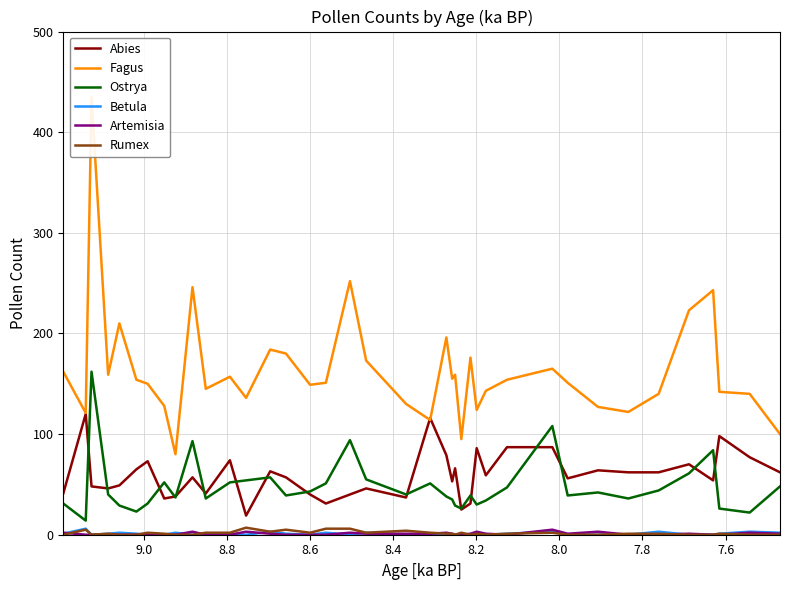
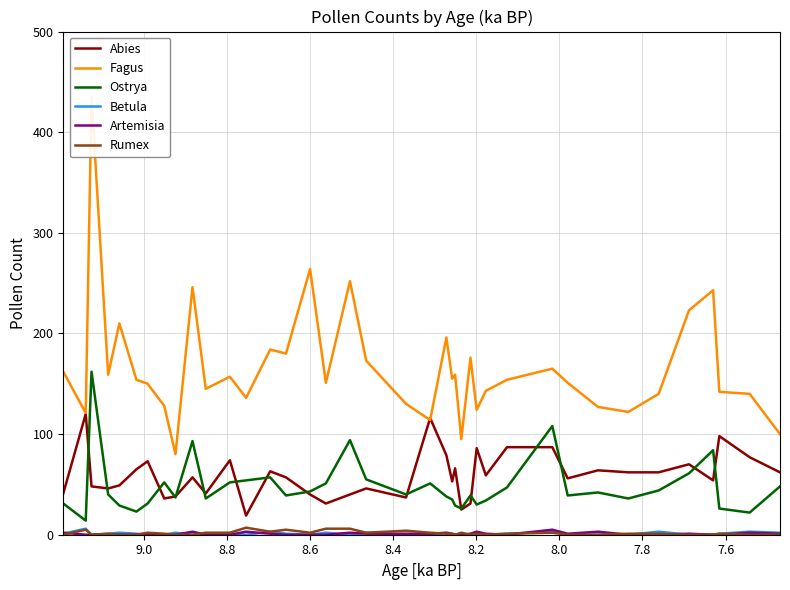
Fagus, 8.6: 149 -> 264
